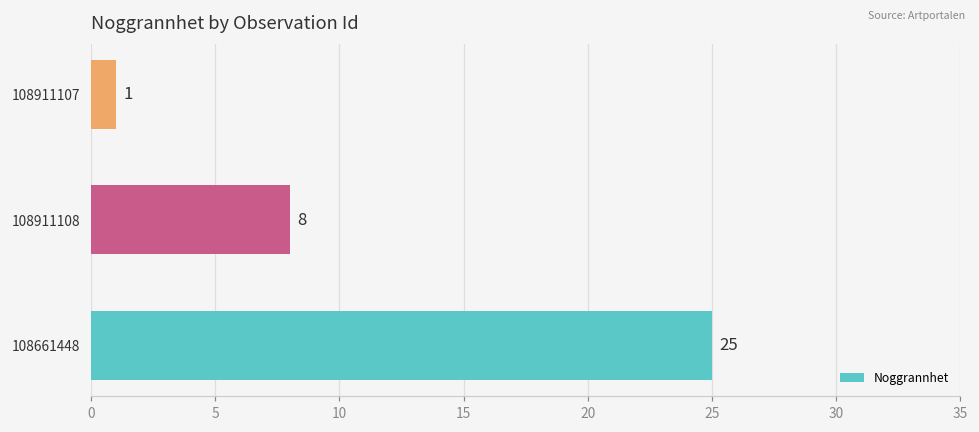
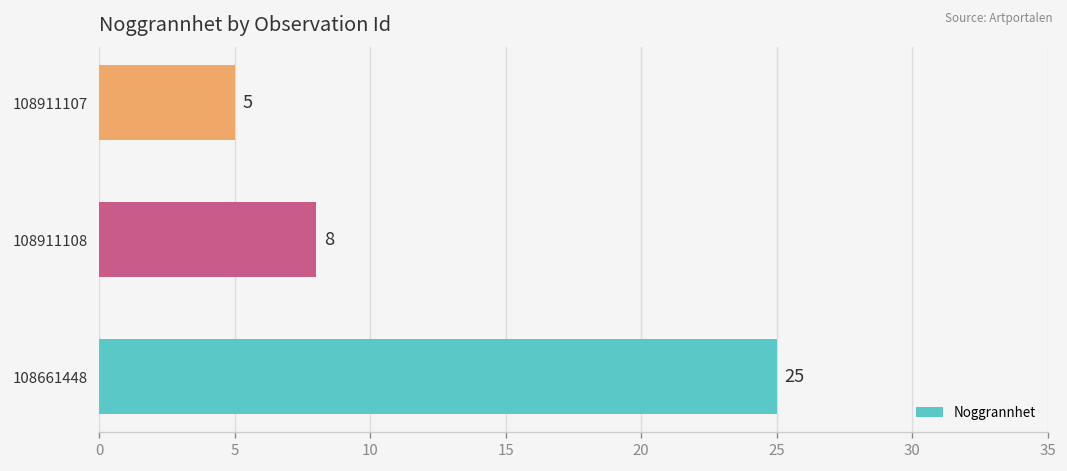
108911107: 1 -> 5
